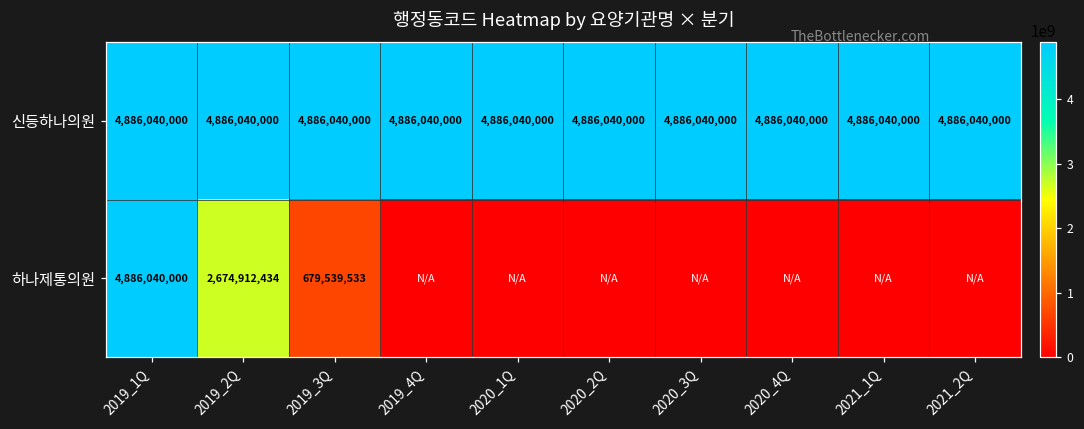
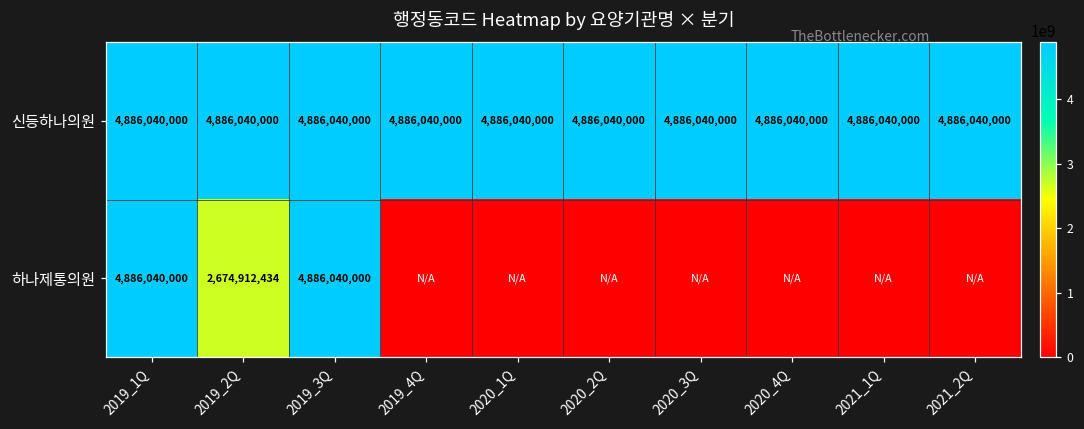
하나제통의원, 2019_3Q: 679,539,533 -> 4,886,040,000
